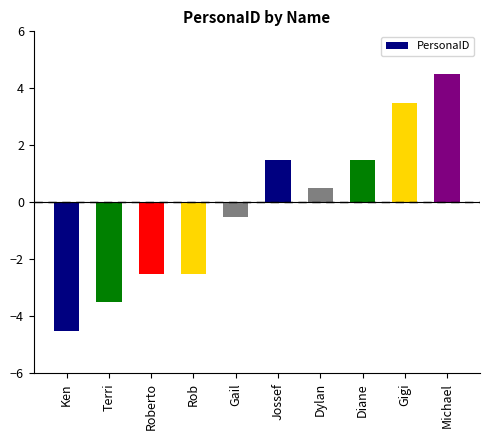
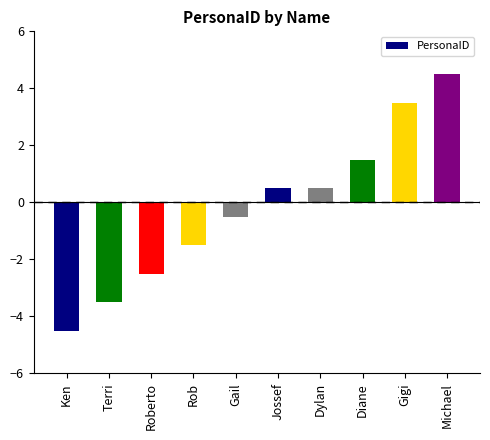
Rob: -2.5 -> -1.5
Jossef: 1.5 -> 0.5
